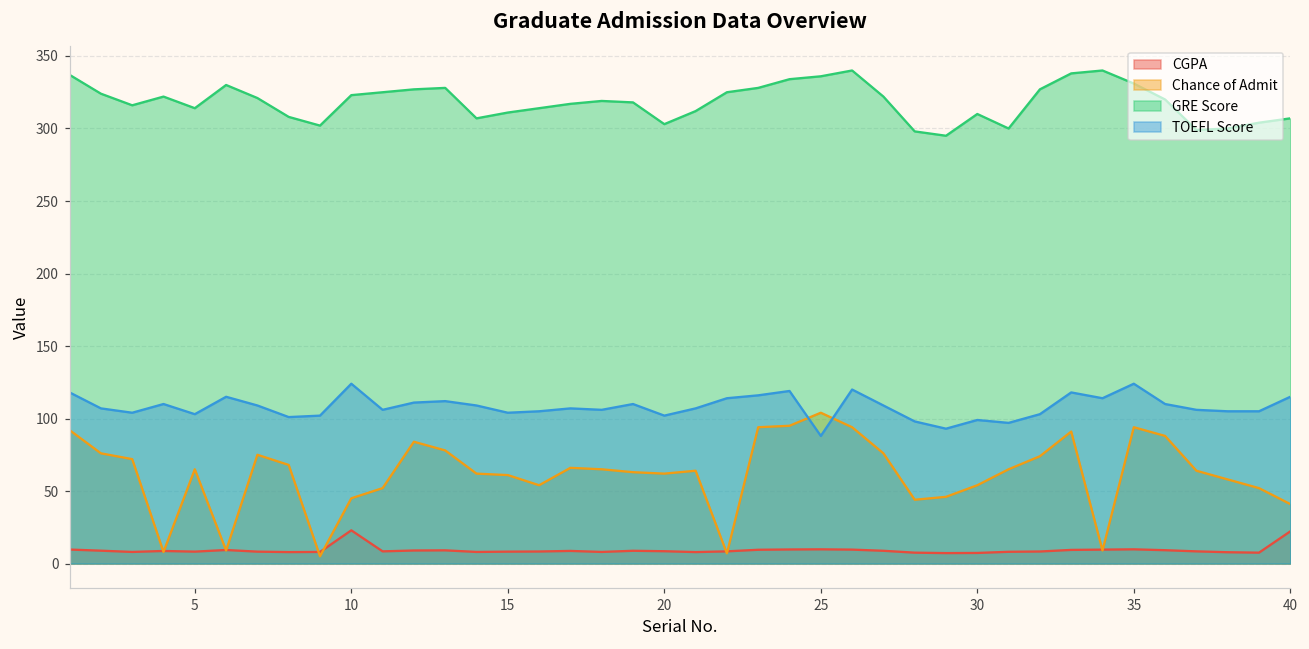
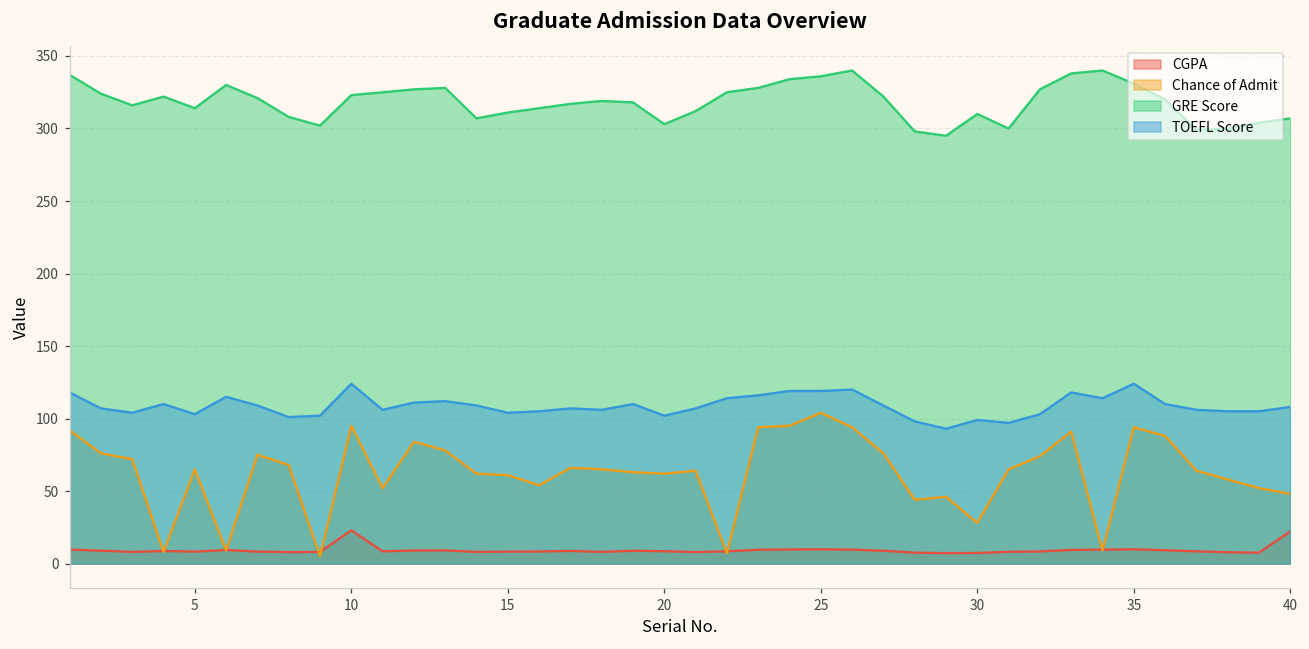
Chance of Admit, 10: 45 -> 95
TOEFL Score, 25: 88 -> 119
Chance of Admit, 30: 54 -> 28
Chance of Admit, 40: 41 -> 48
TOEFL Score, 40: 115 -> 108
